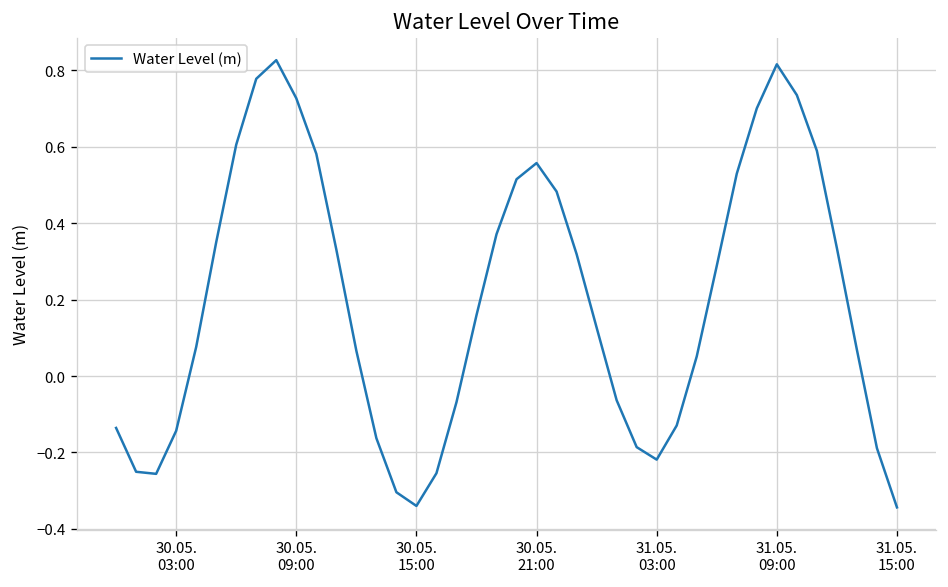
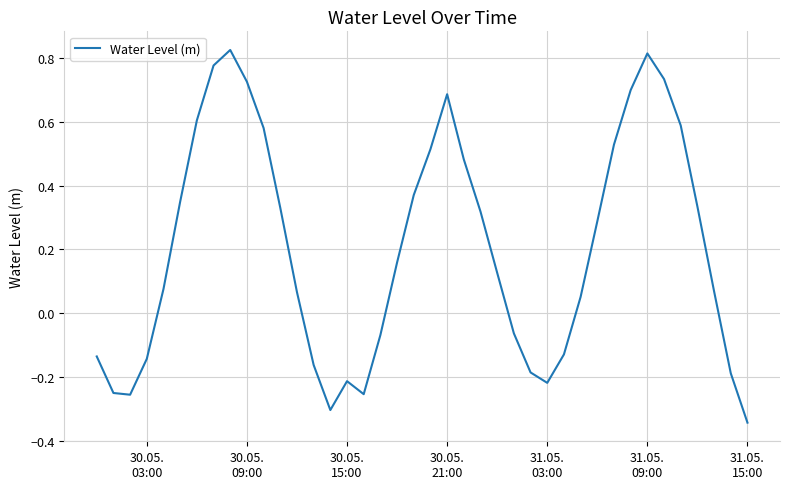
30.05. 15:00: -0.34 -> -0.21
30.05. 21:00: 0.56 -> 0.69
